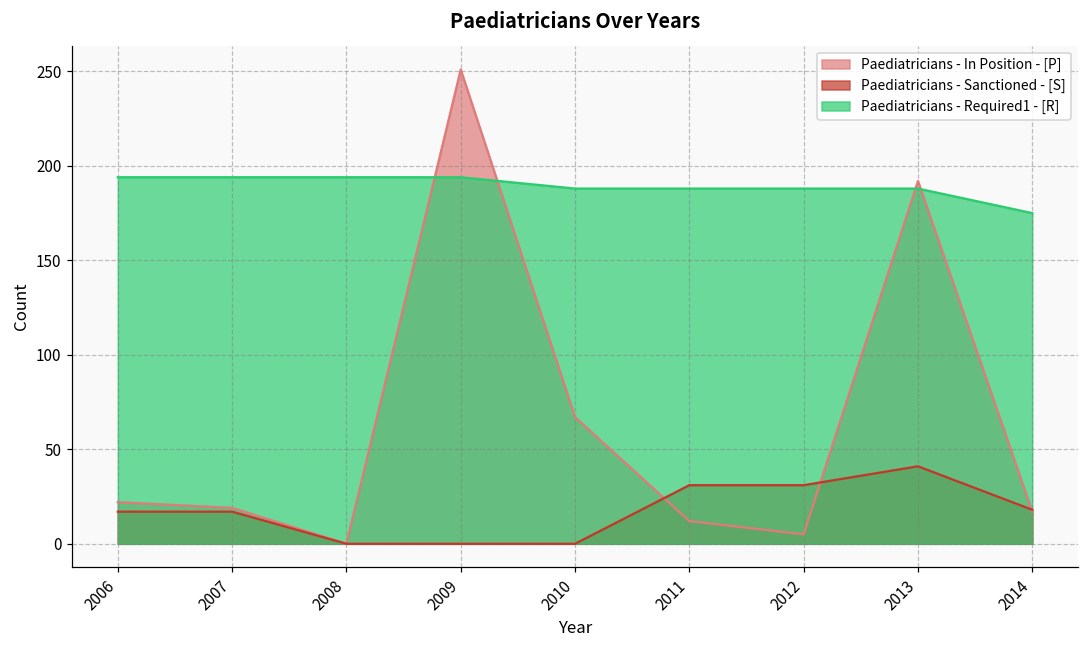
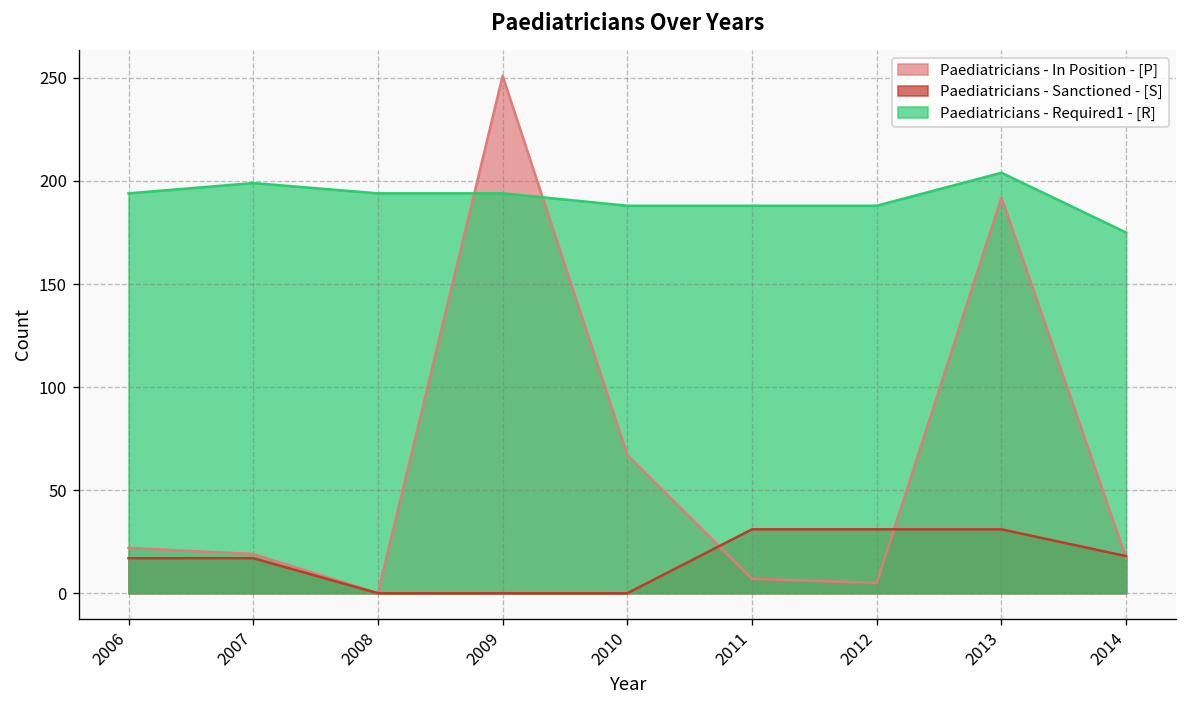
Paediatricians - Required1 - [R], 2007: 194 -> 199
Paediatricians - In Position - [P], 2011: 12 -> 7
Paediatricians - Sanctioned - [S], 2013: 41 -> 31
Paediatricians - Required1 - [R], 2013: 188 -> 204
